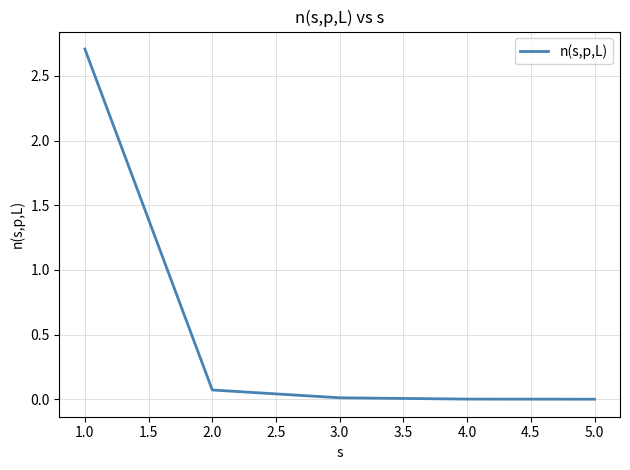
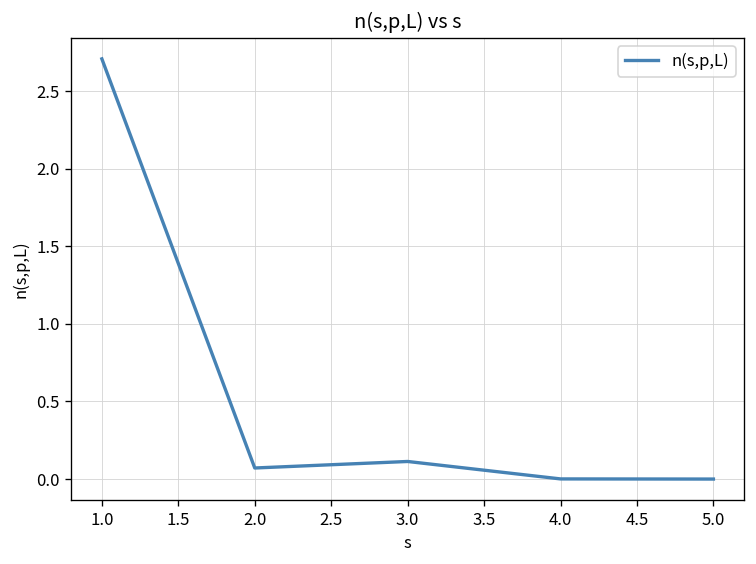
3.0: 0.01 -> 0.11
